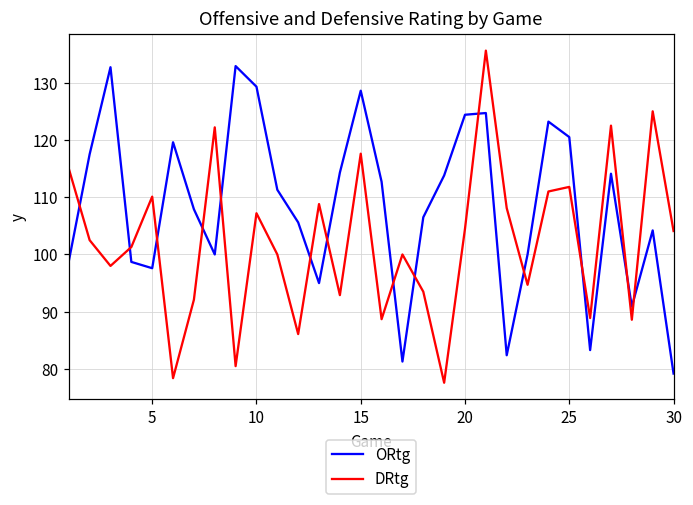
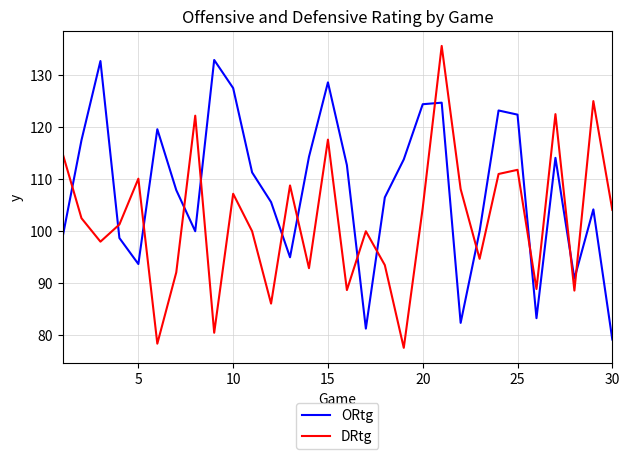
ORtg, 5: 98 -> 94
ORtg, 10: 129 -> 128
ORtg, 25: 121 -> 122
